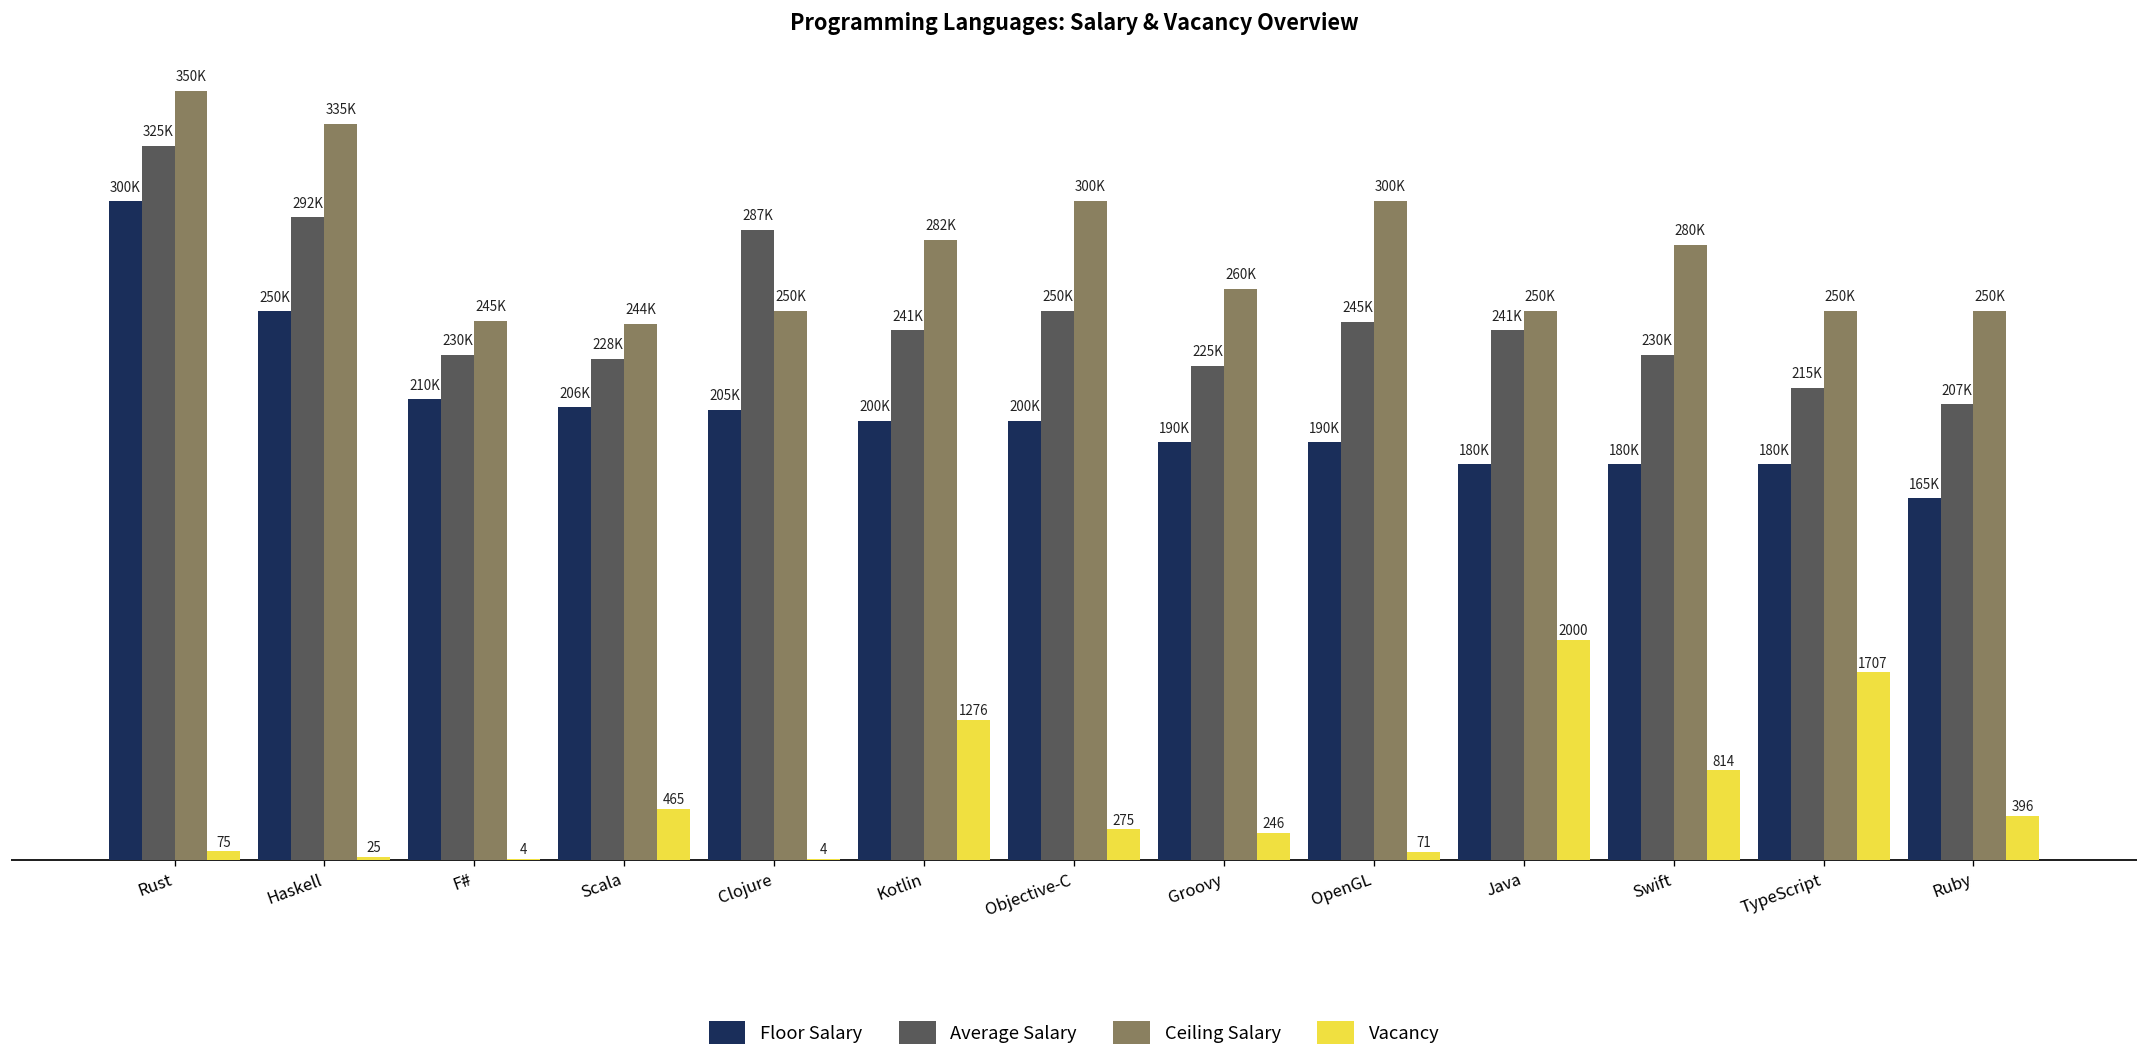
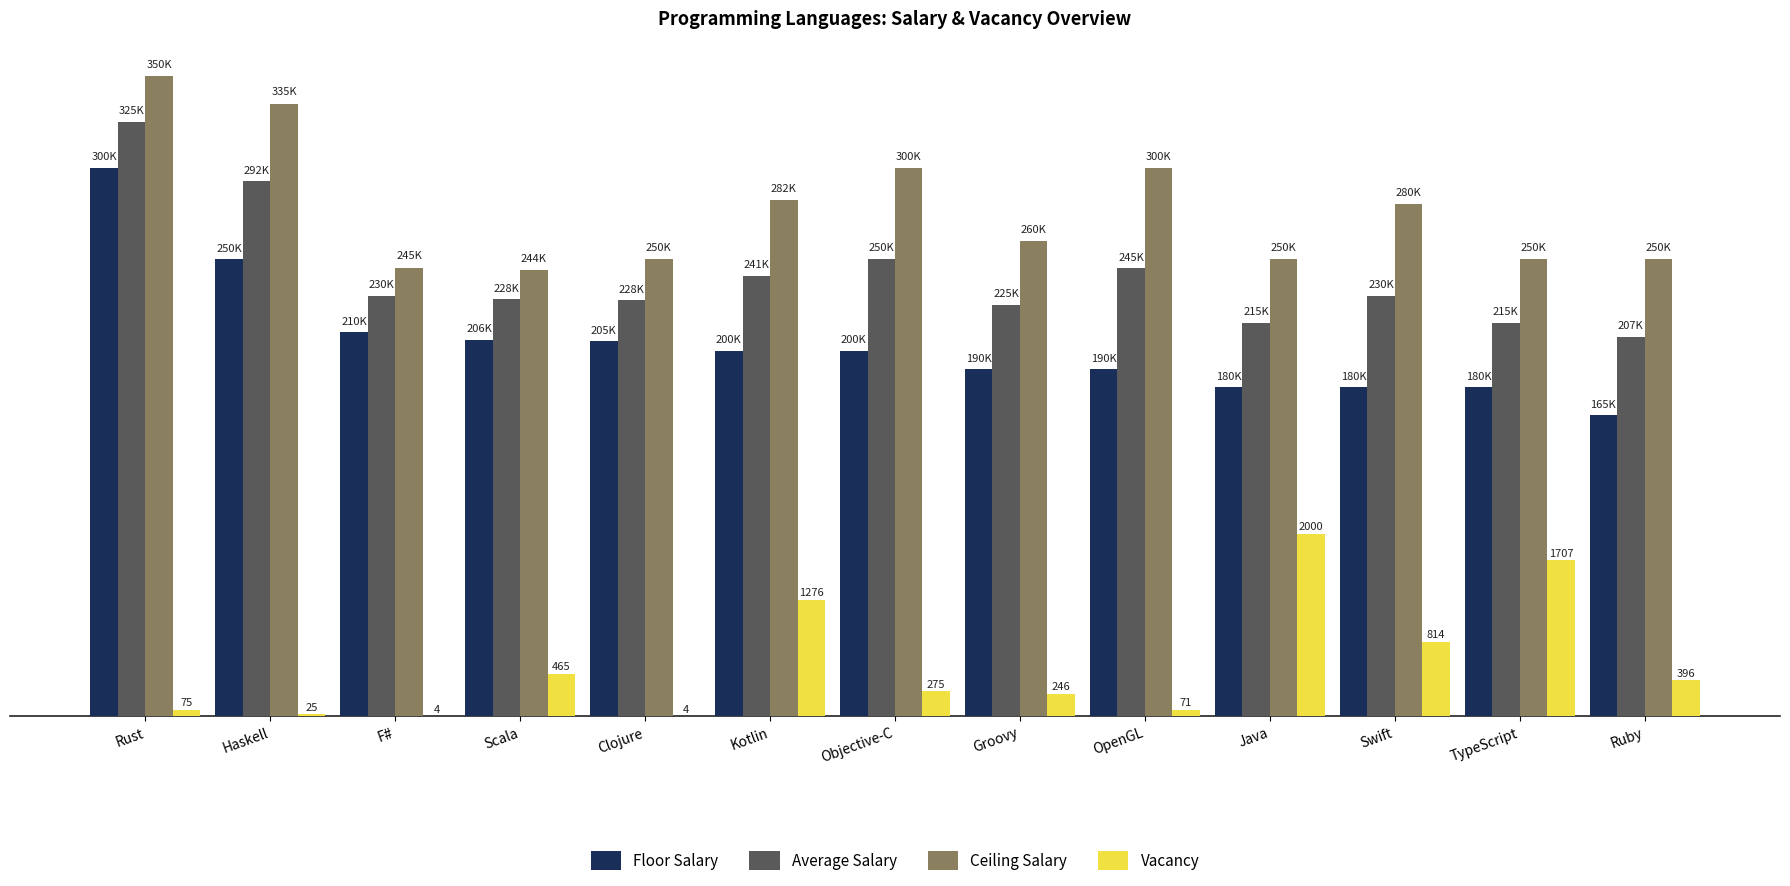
Average Salary, Clojure: 287K -> 228K
Average Salary, Java: 241K -> 215K
